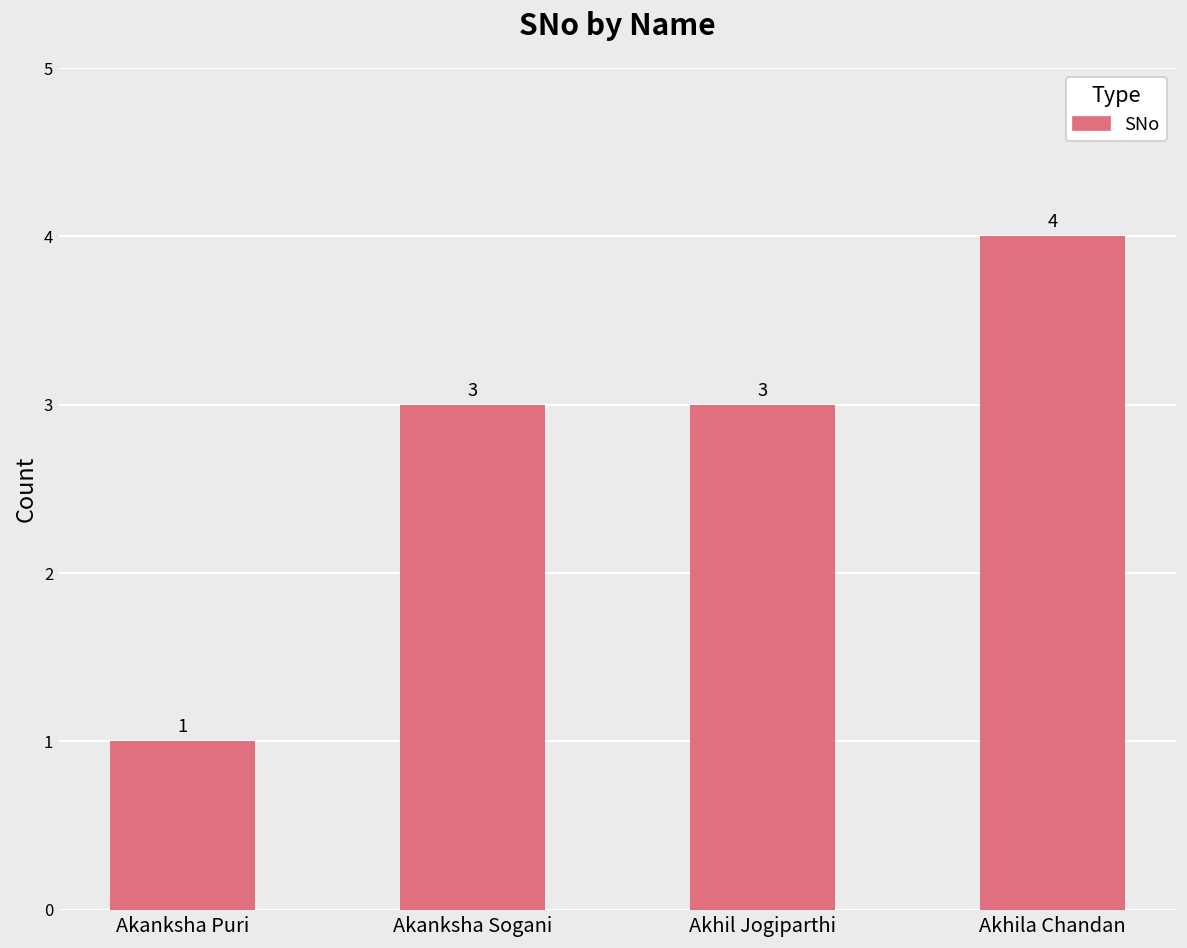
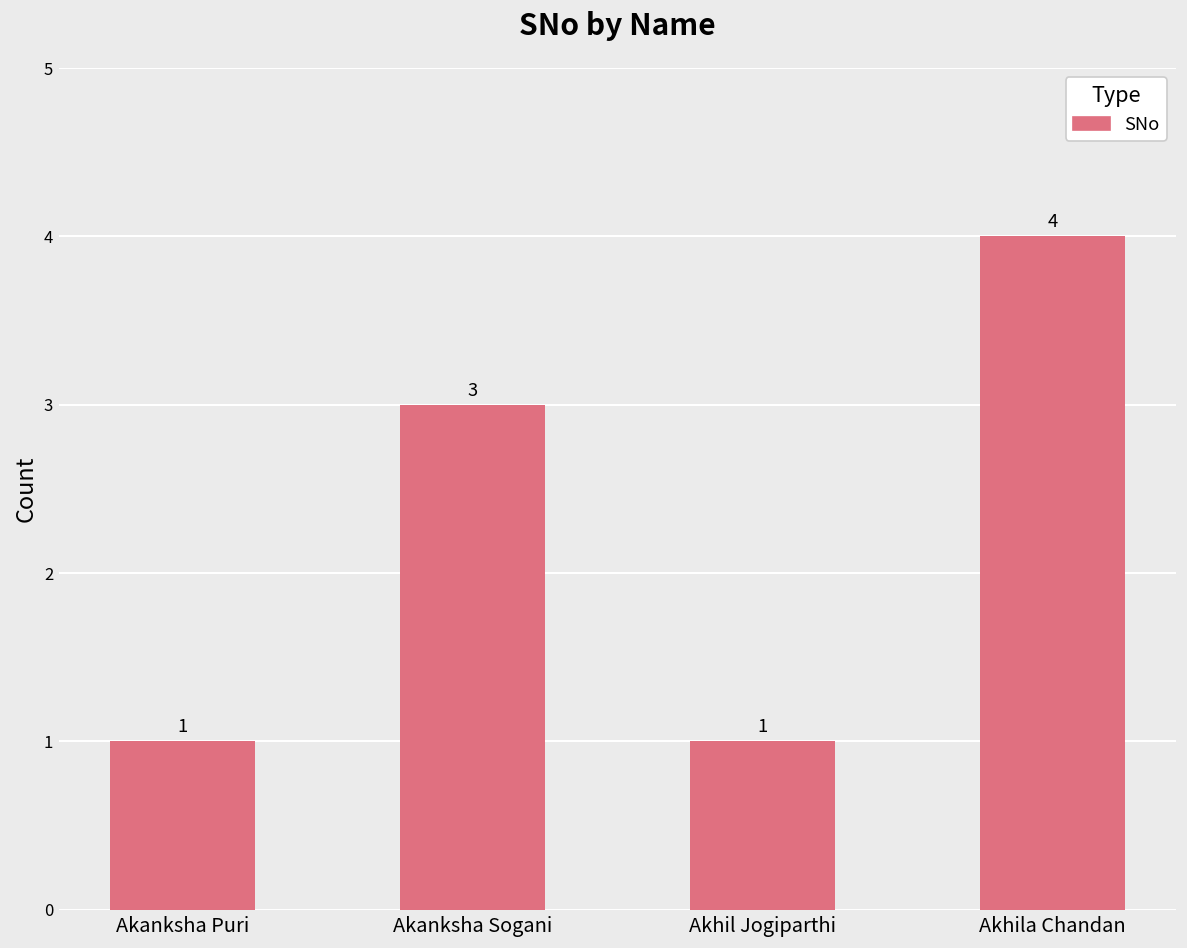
Akhil Jogiparthi: 3 -> 1
